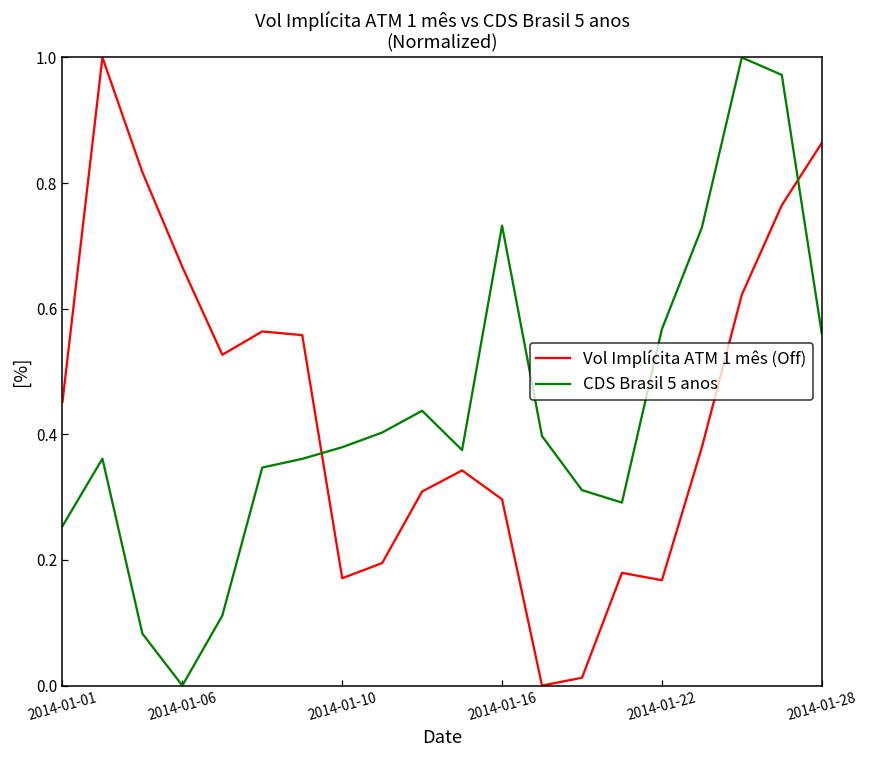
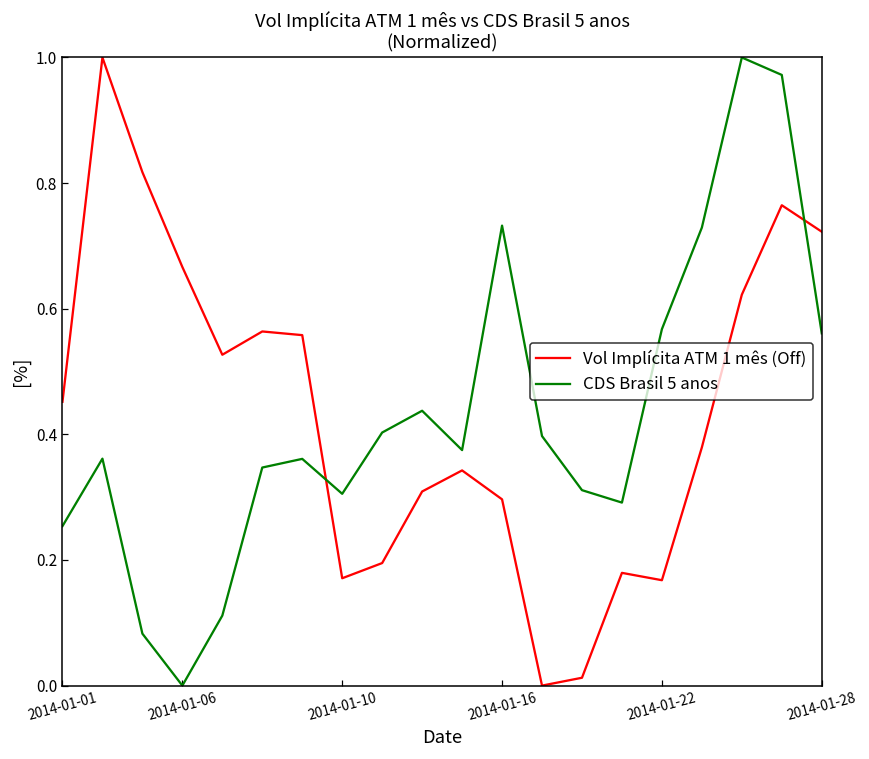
CDS Brasil 5 anos, 2014-01-10: 0.38 -> 0.31
Vol Implícita ATM 1 mês (Off), 2014-01-28: 0.86 -> 0.72
